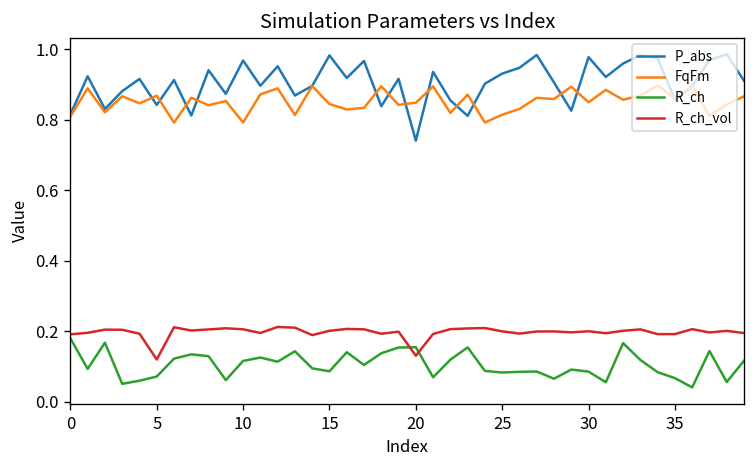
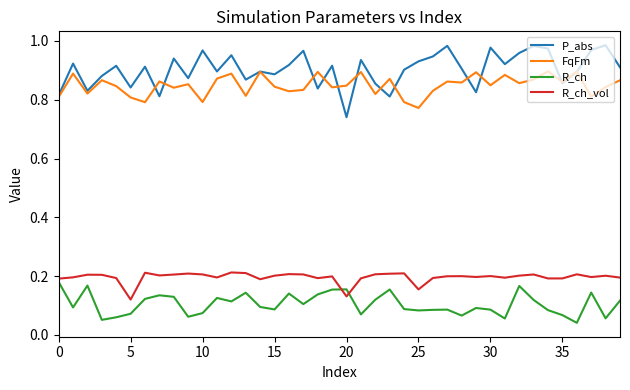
FqFm, 5: 0.87 -> 0.81
R_ch, 10: 0.12 -> 0.07
P_abs, 15: 0.98 -> 0.89
FqFm, 25: 0.81 -> 0.77
R_ch_vol, 25: 0.20 -> 0.15
